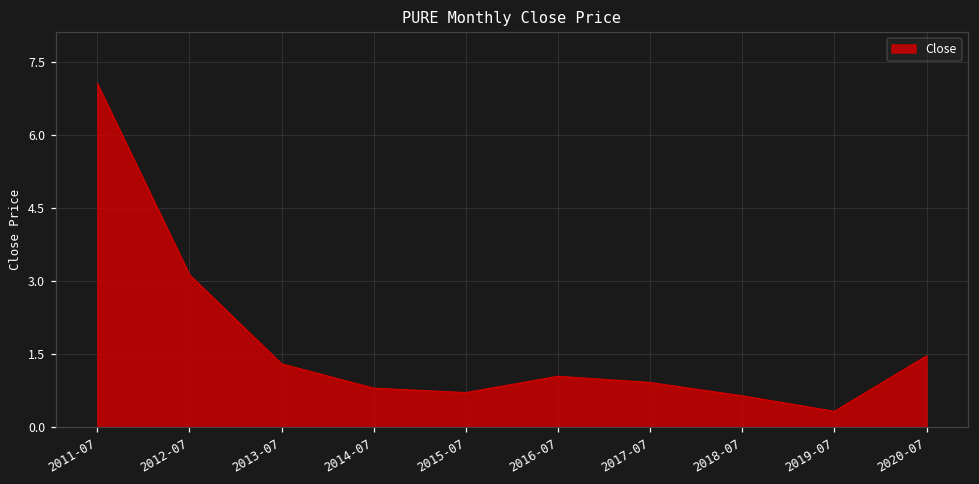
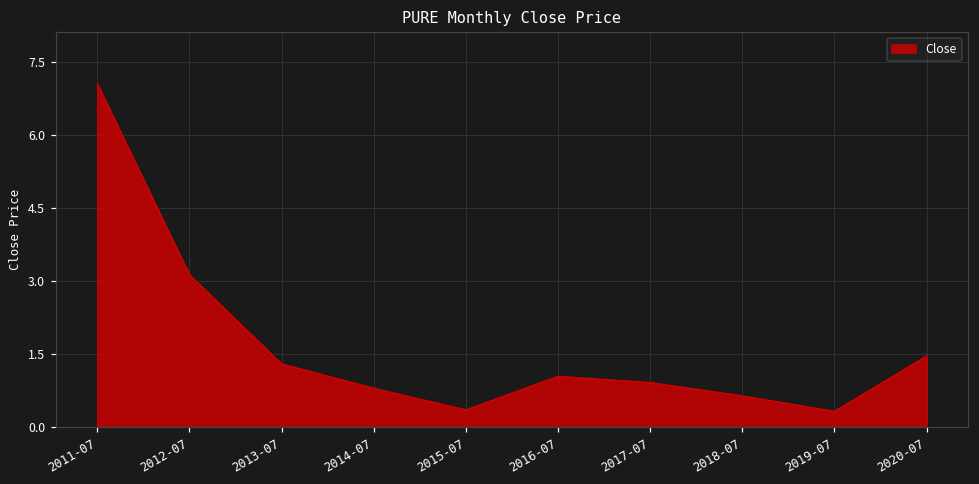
2015-07: 0.7 -> 0.3
